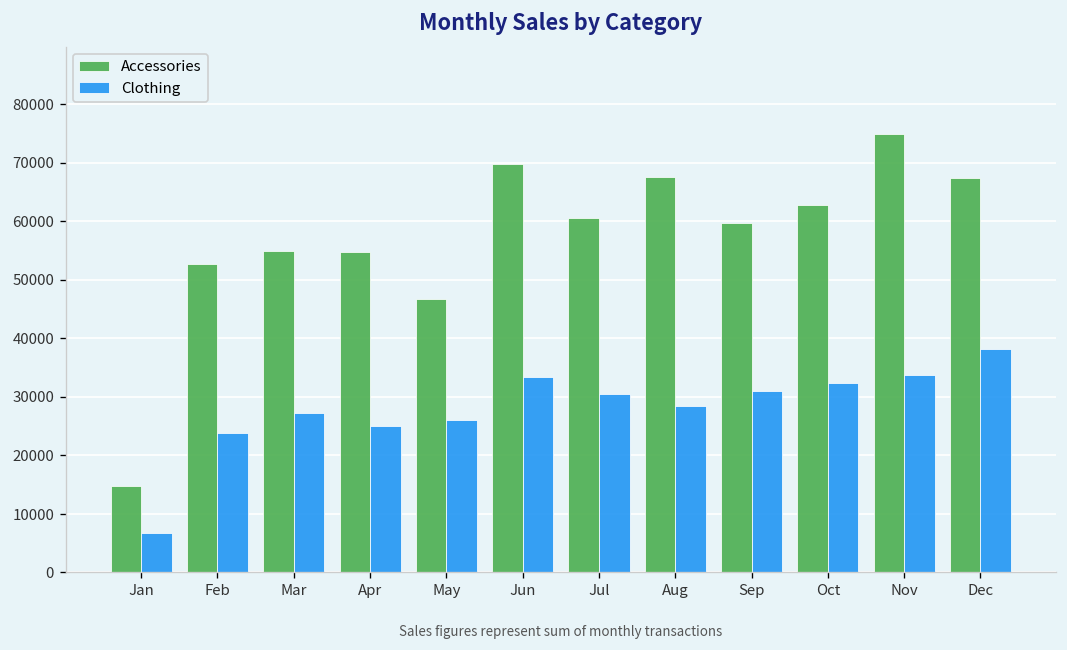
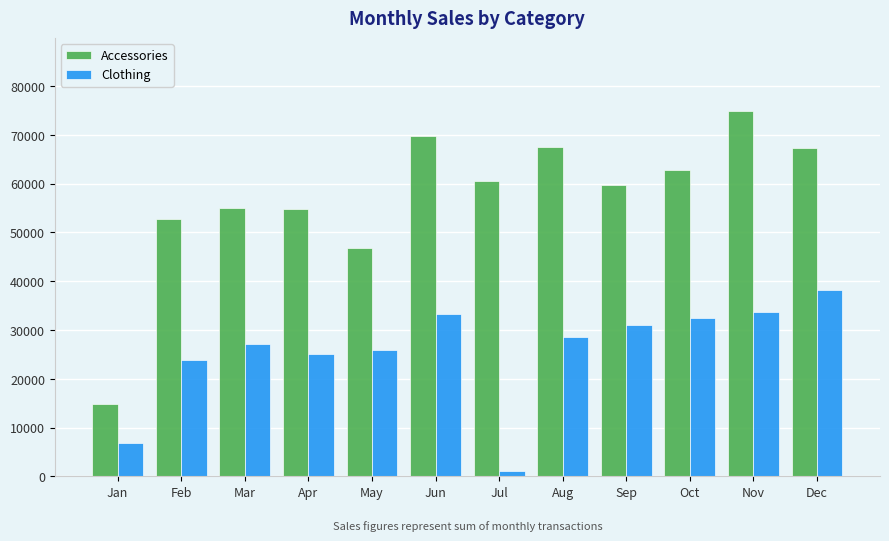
Clothing, Jul: 30000 -> 1000
